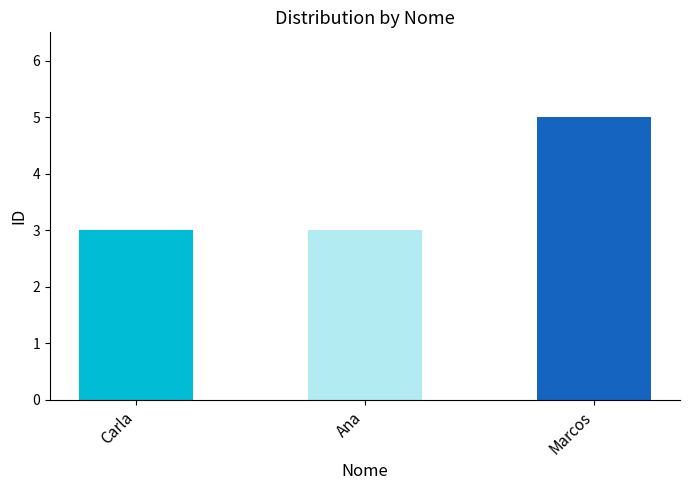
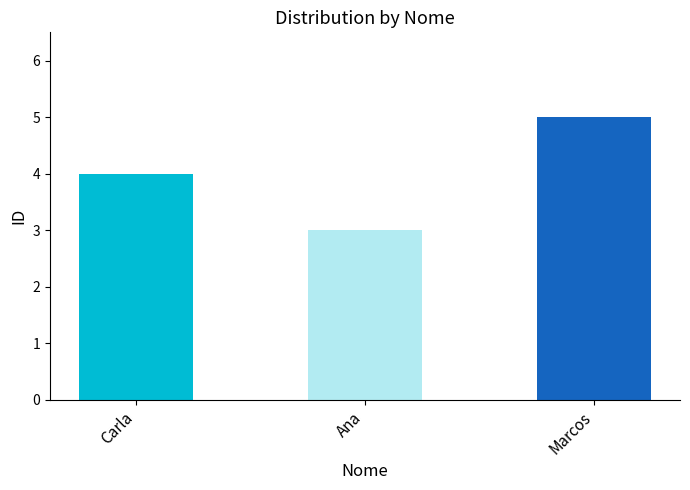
Carla: 3 -> 4
